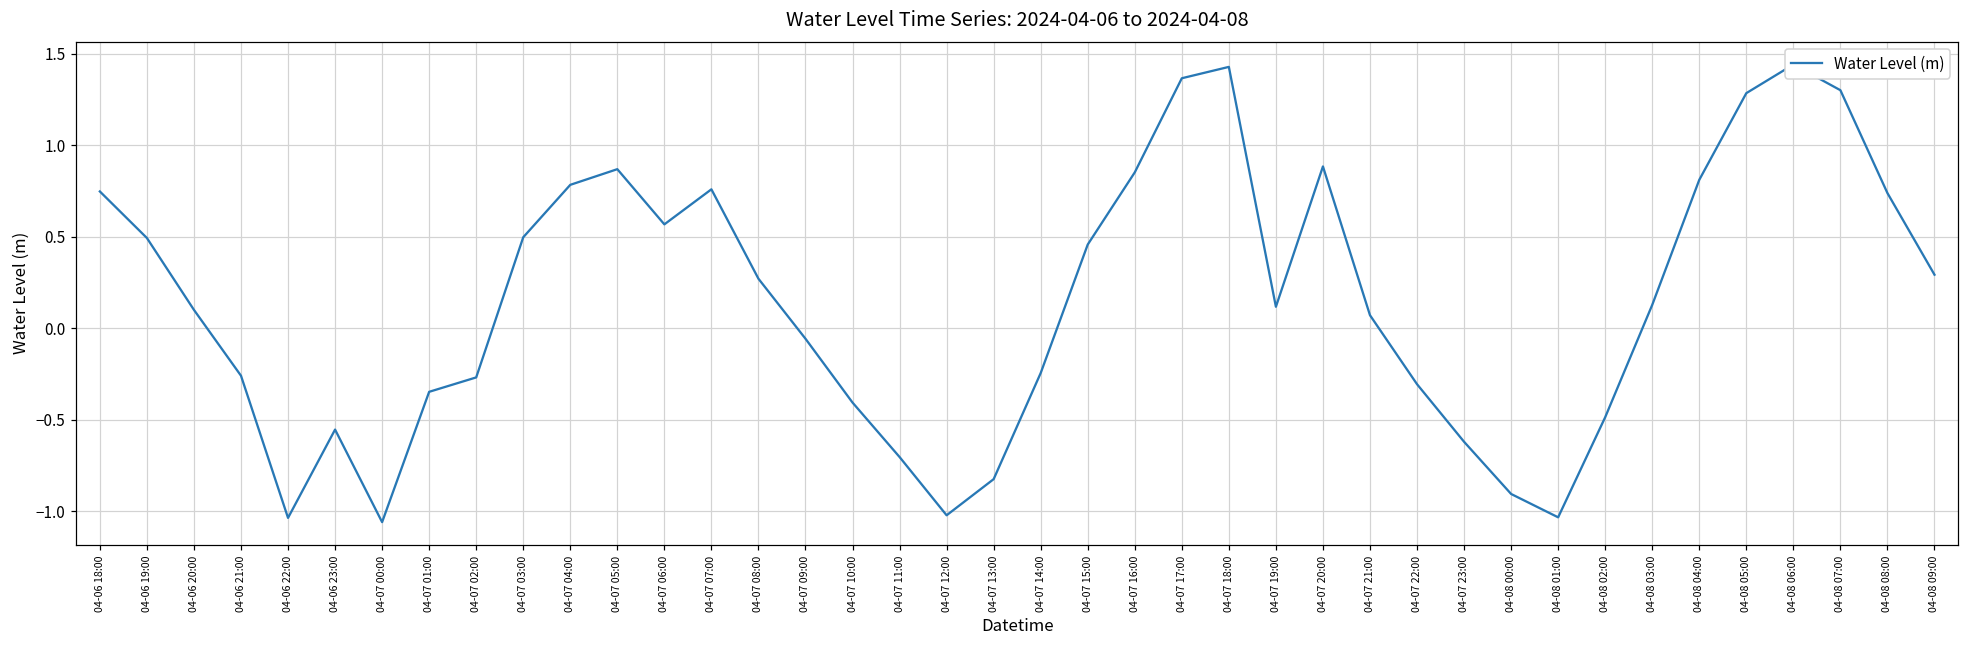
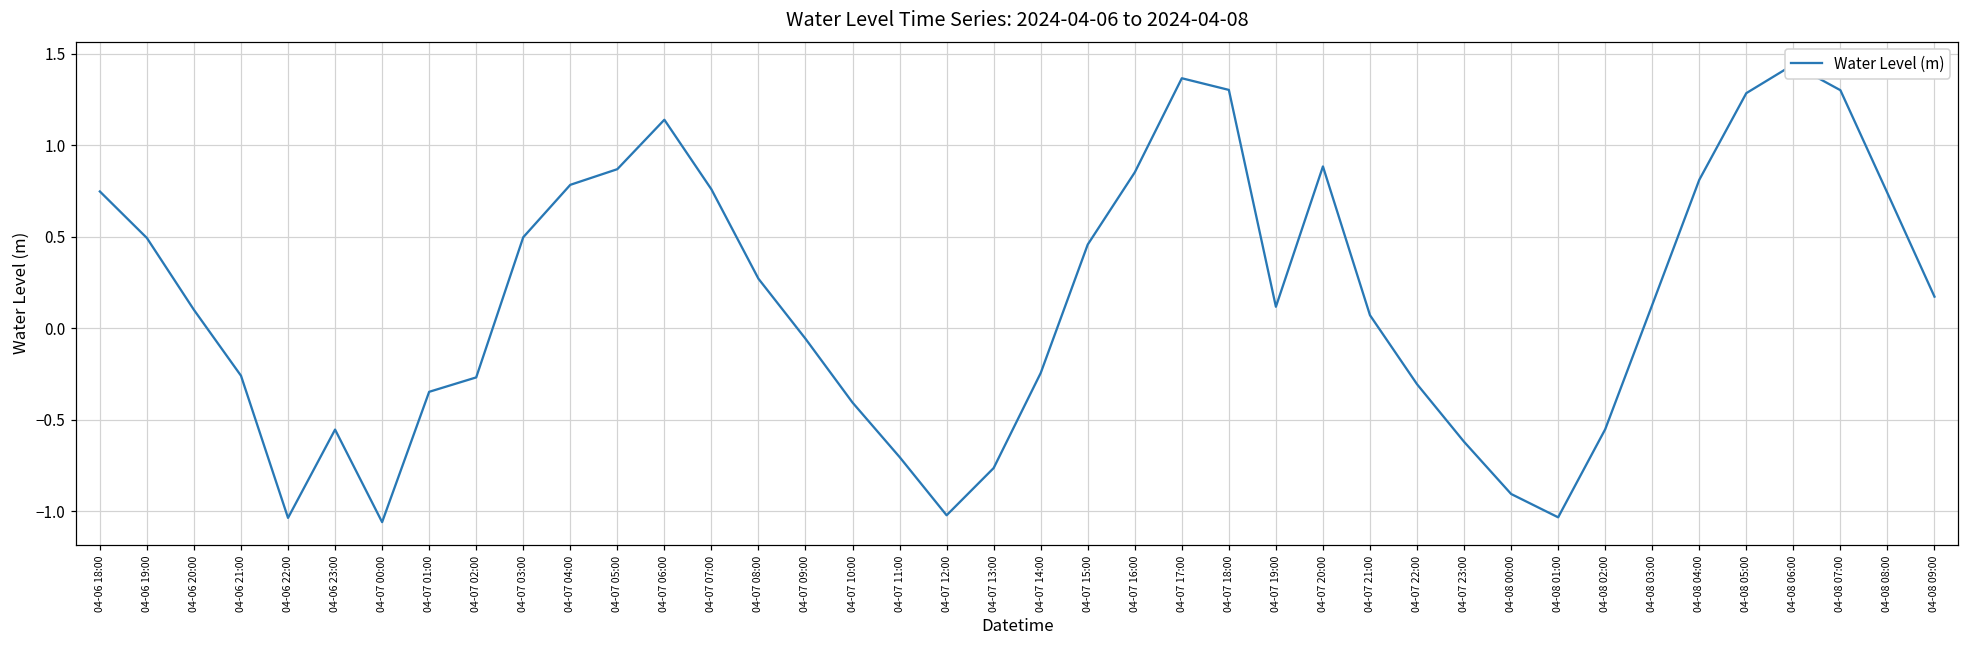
04-07 06:00: 0.57 -> 1.14
04-07 13:00: -0.82 -> -0.76
04-07 18:00: 1.43 -> 1.30
04-08 02:00: -0.49 -> -0.55
04-08 09:00: 0.29 -> 0.17
